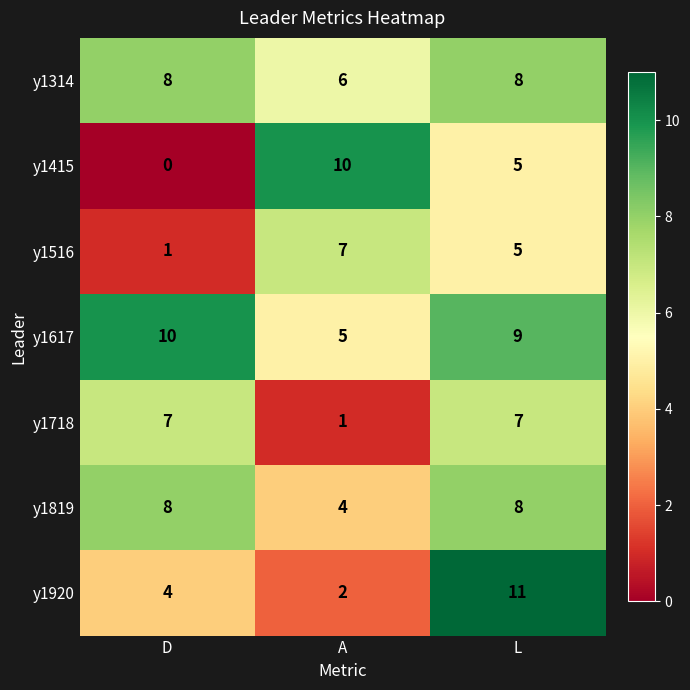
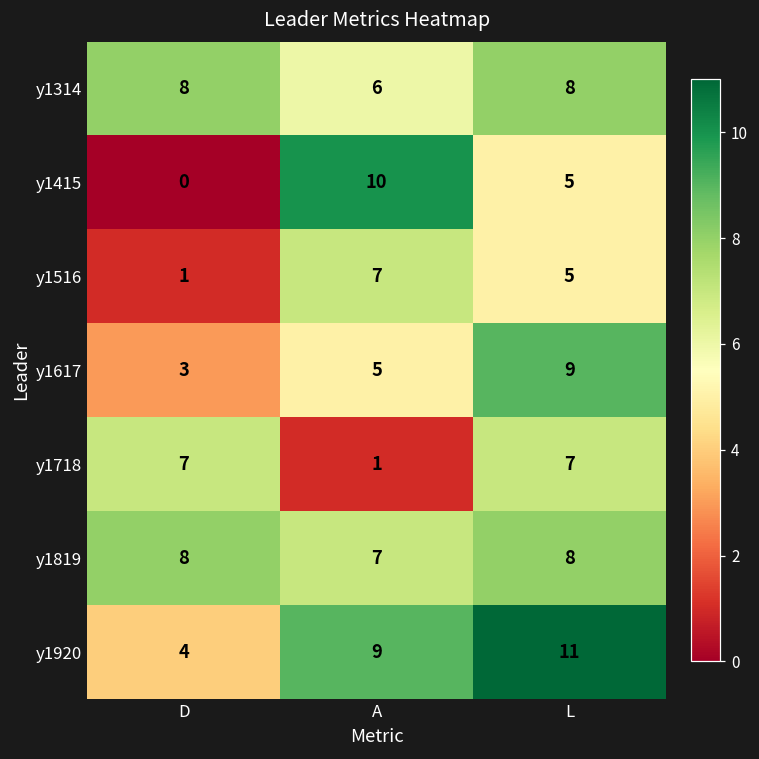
y1617, D: 10 -> 3
y1819, A: 4 -> 7
y1920, A: 2 -> 9
